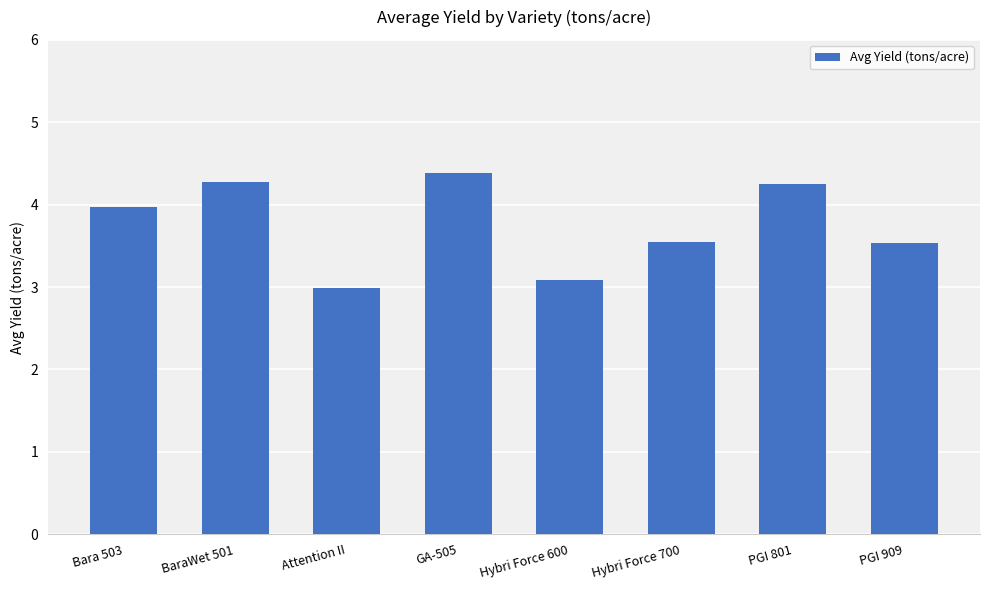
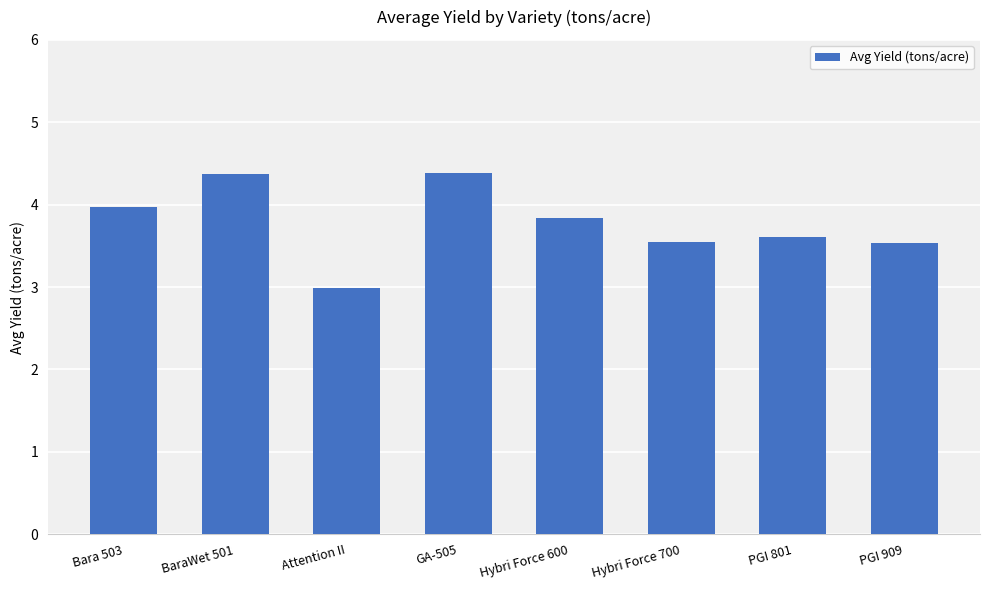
BaraWet 501: 4.3 -> 4.4
Hybri Force 600: 3.1 -> 3.8
PGI 801: 4.3 -> 3.6
